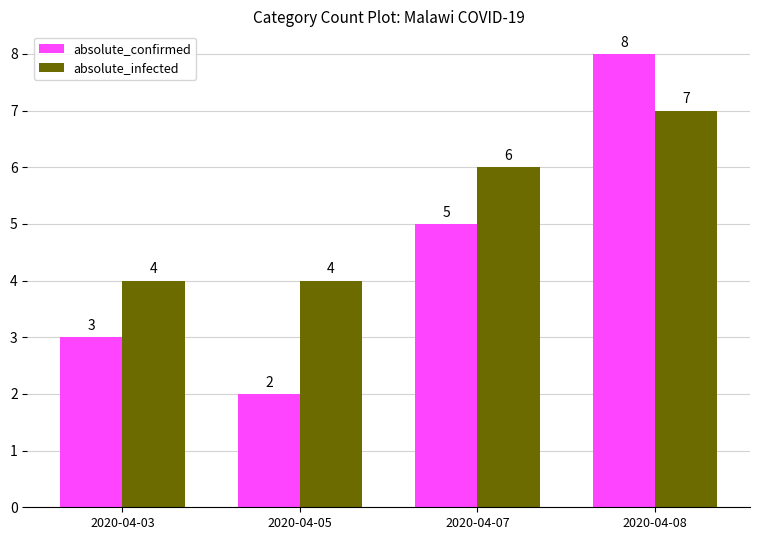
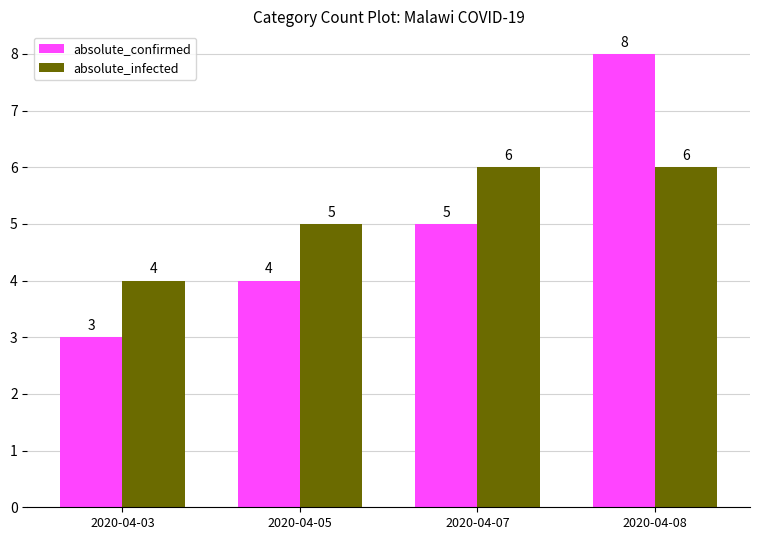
absolute_confirmed, 2020-04-05: 2 -> 4
absolute_infected, 2020-04-05: 4 -> 5
absolute_infected, 2020-04-08: 7 -> 6
